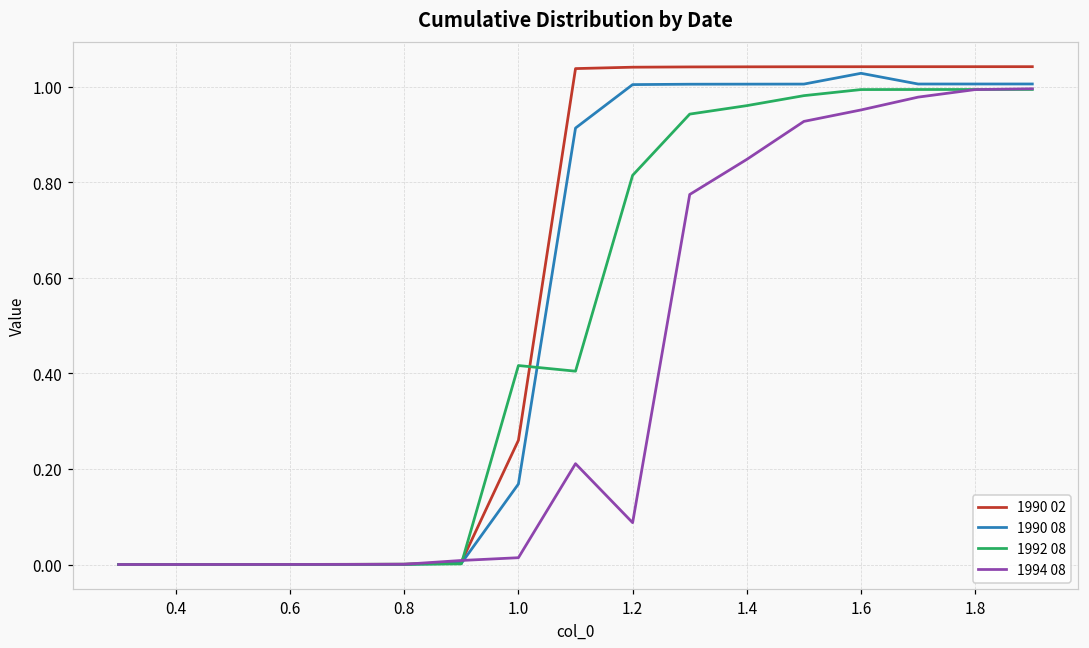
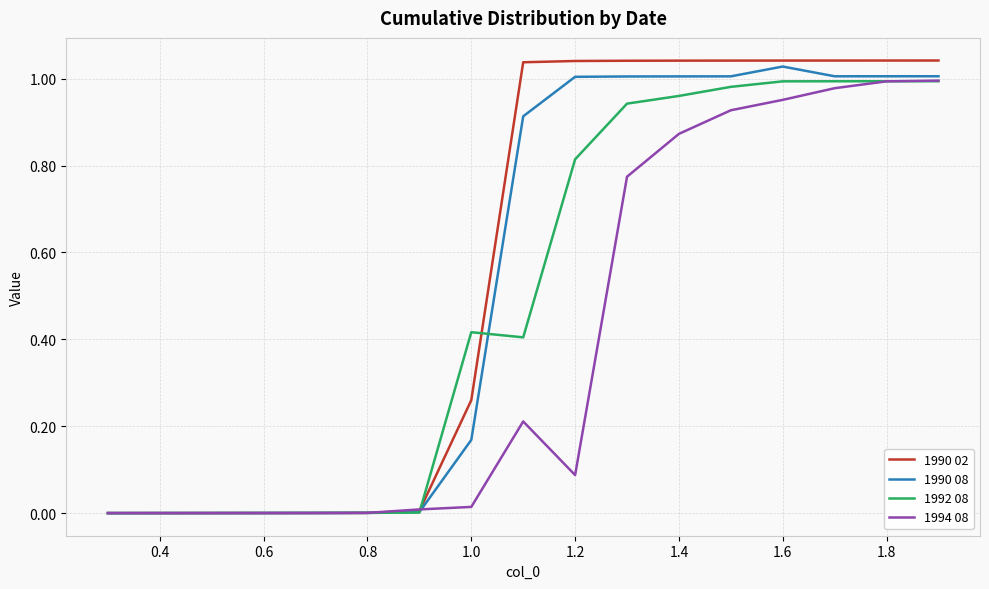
1994 08, 1.4: 0.85 -> 0.87
